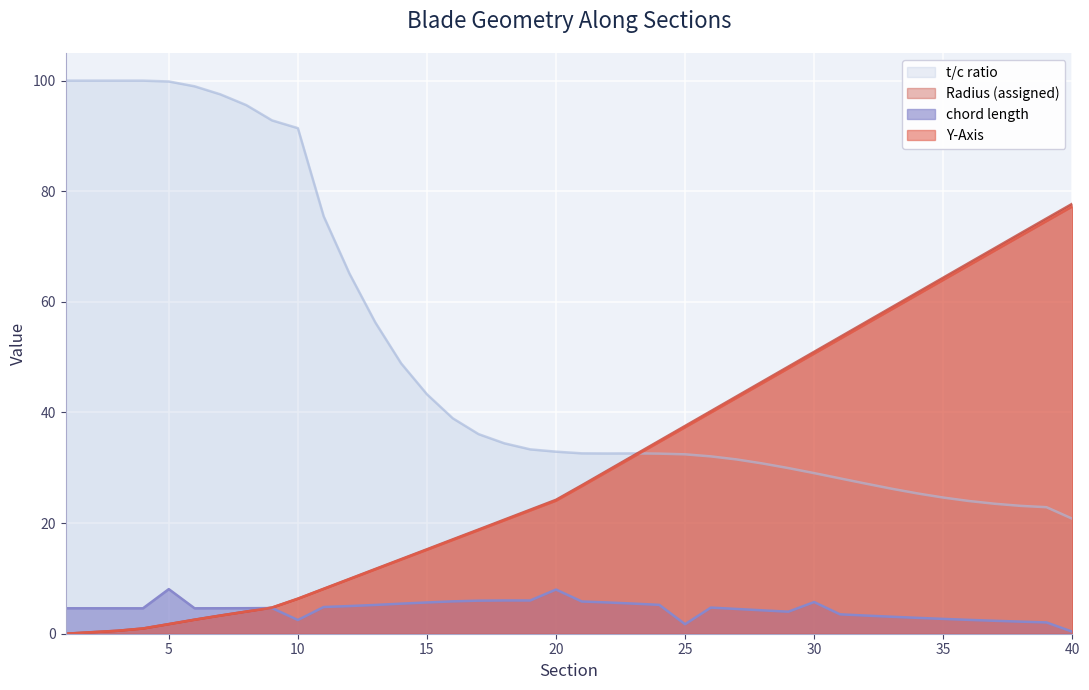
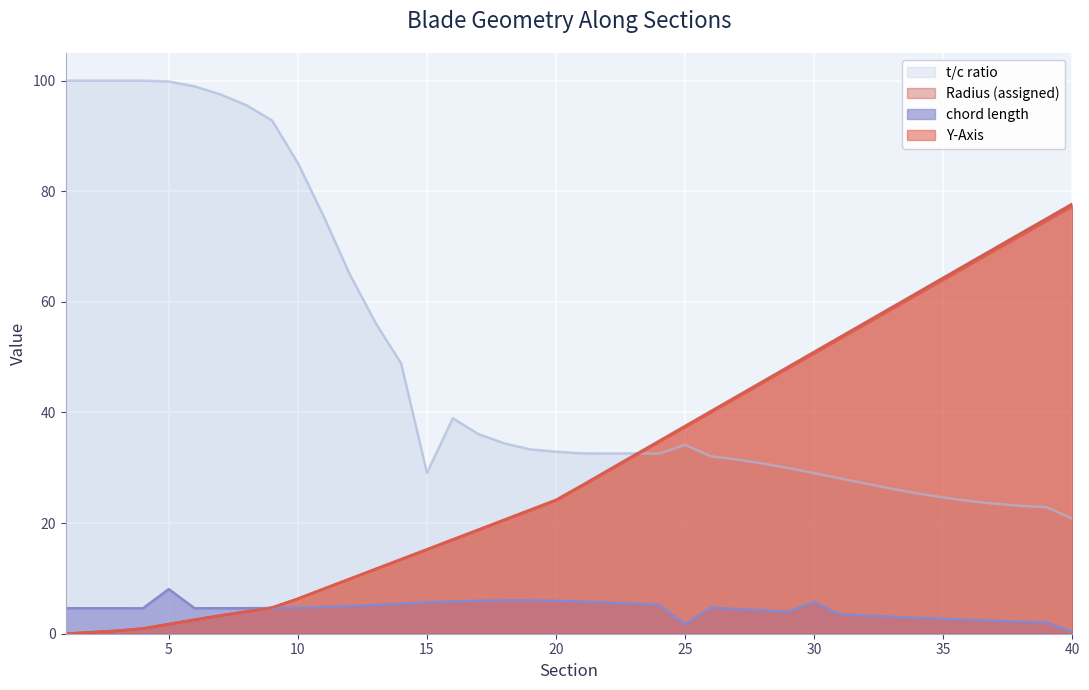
t/c ratio, 10: 91 -> 85
chord length, 10: 2 -> 5
t/c ratio, 15: 43 -> 29
chord length, 20: 8 -> 6
t/c ratio, 25: 32 -> 34
